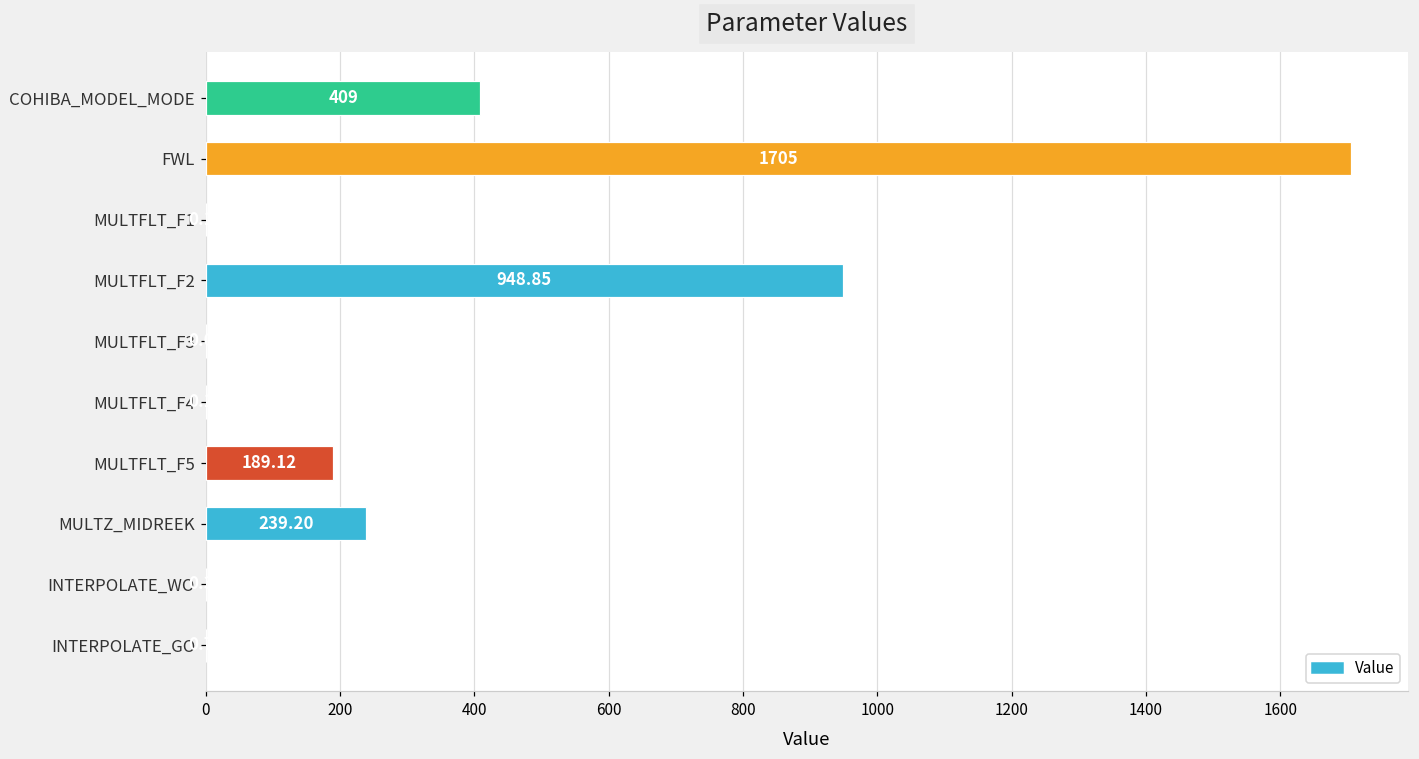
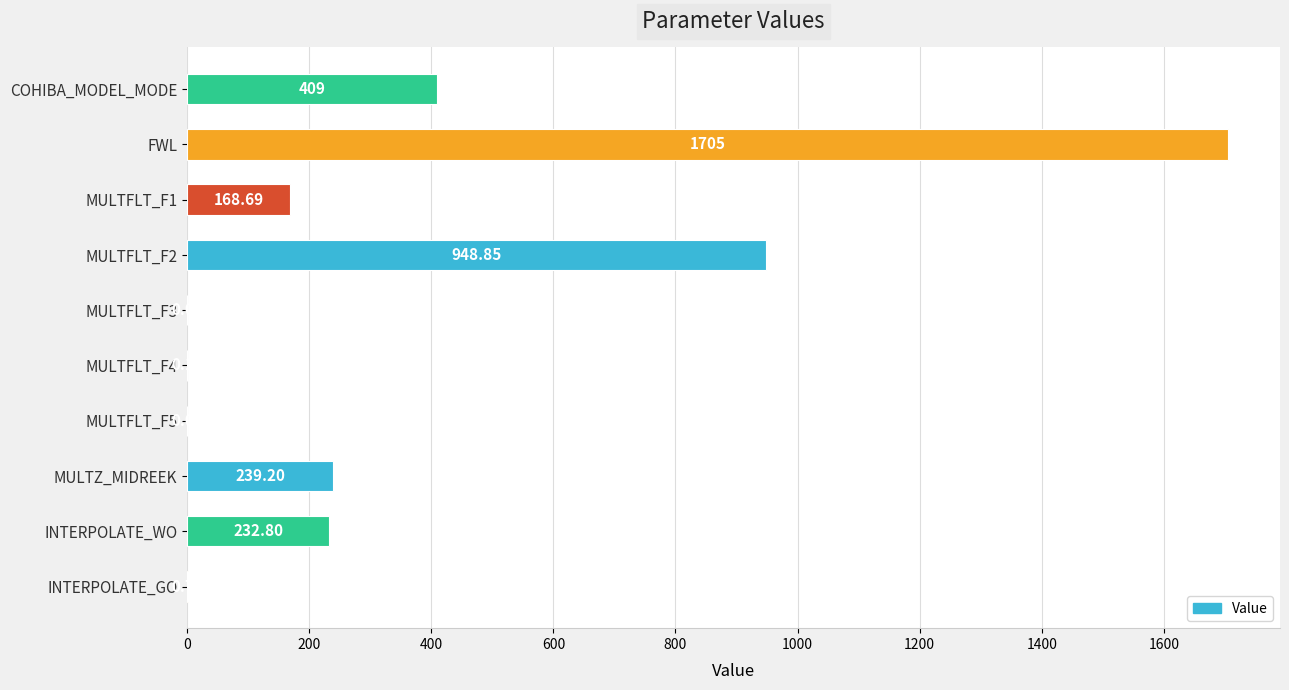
MULTFLT_F1: 0 -> 170
MULTFLT_F5: 190 -> 0
INTERPOLATE_WO: 0 -> 230
